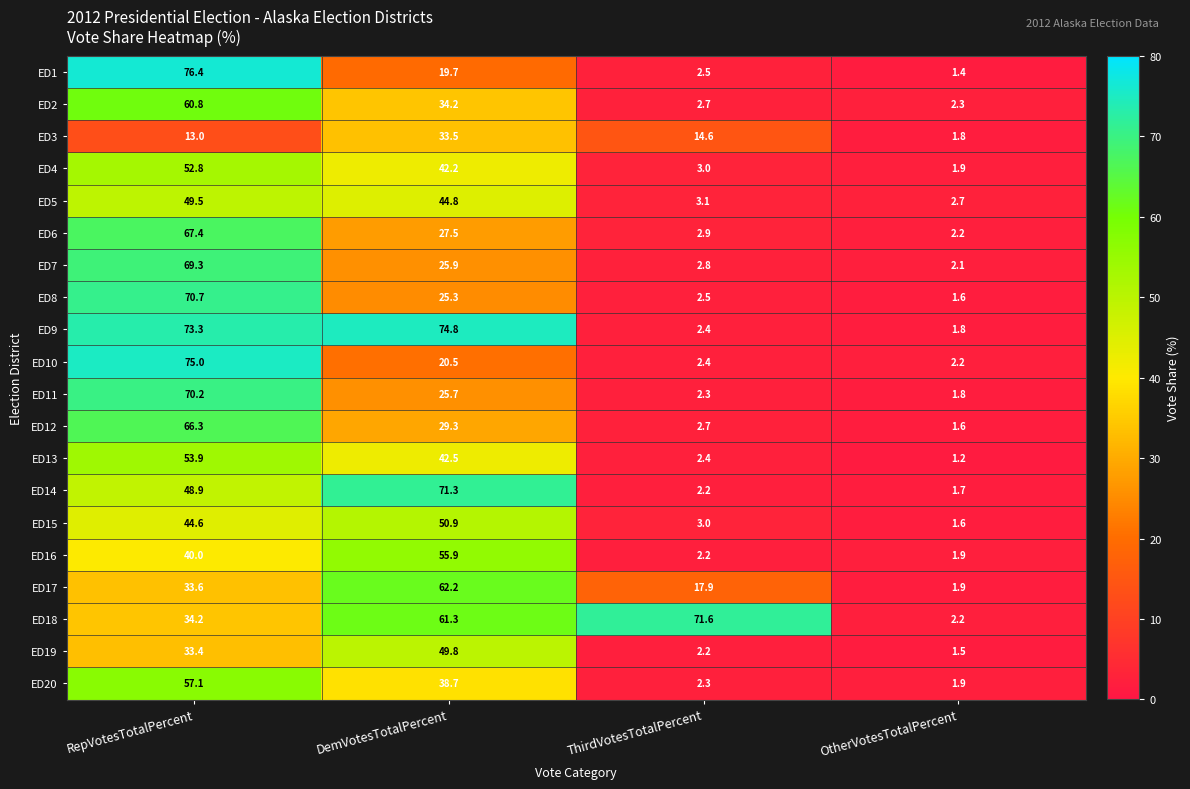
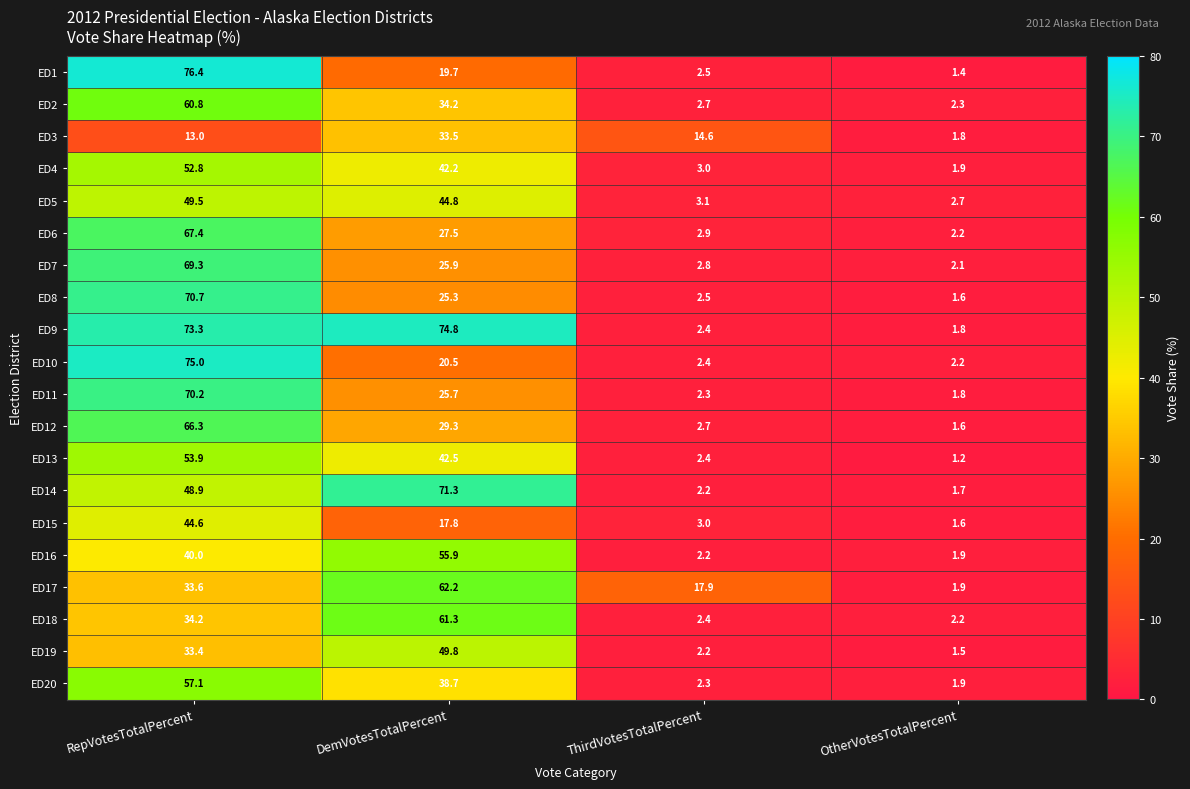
ED15, DemVotesTotalPercent: 50.9 -> 17.8
ED18, ThirdVotesTotalPercent: 71.6 -> 2.4
